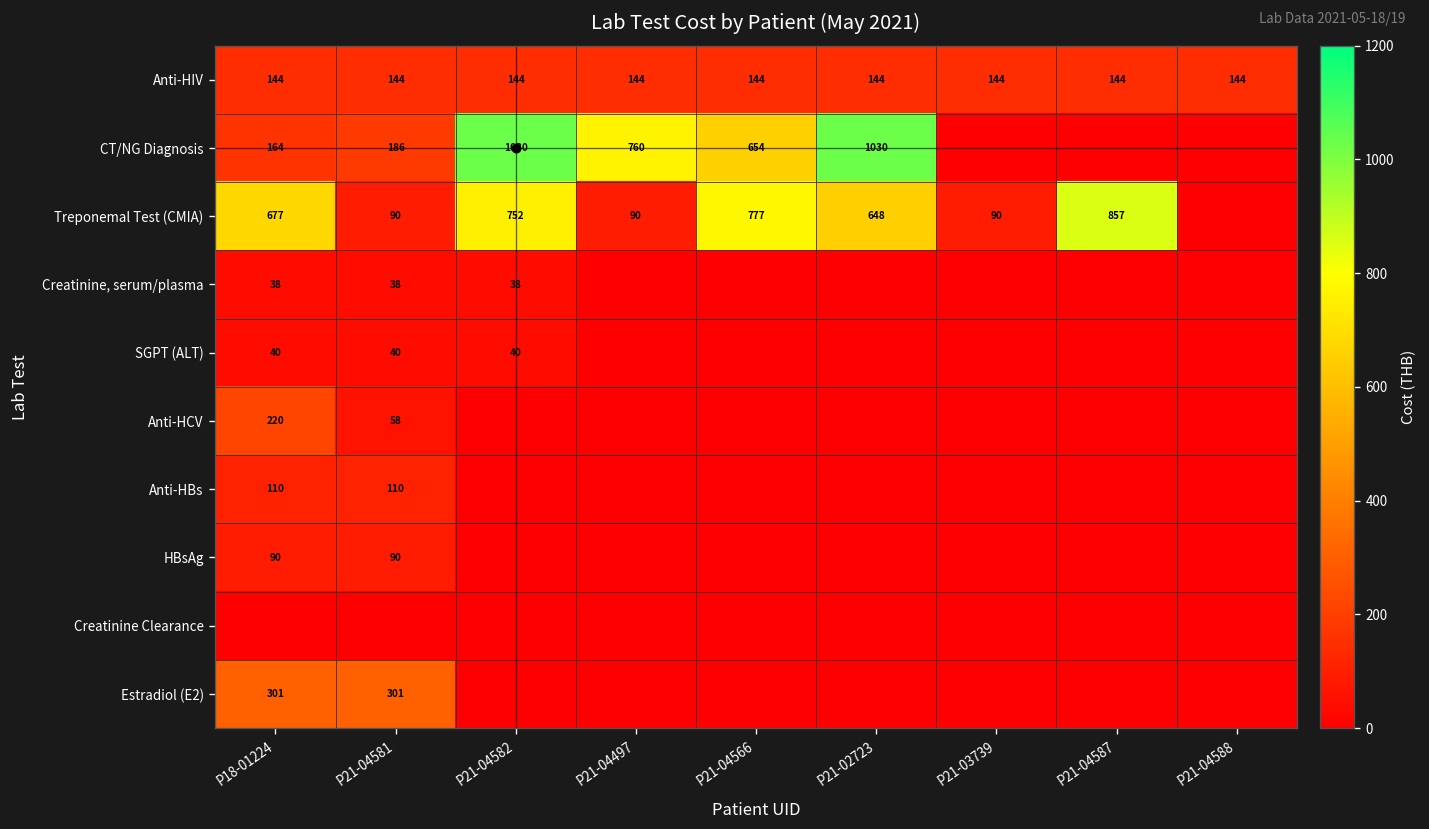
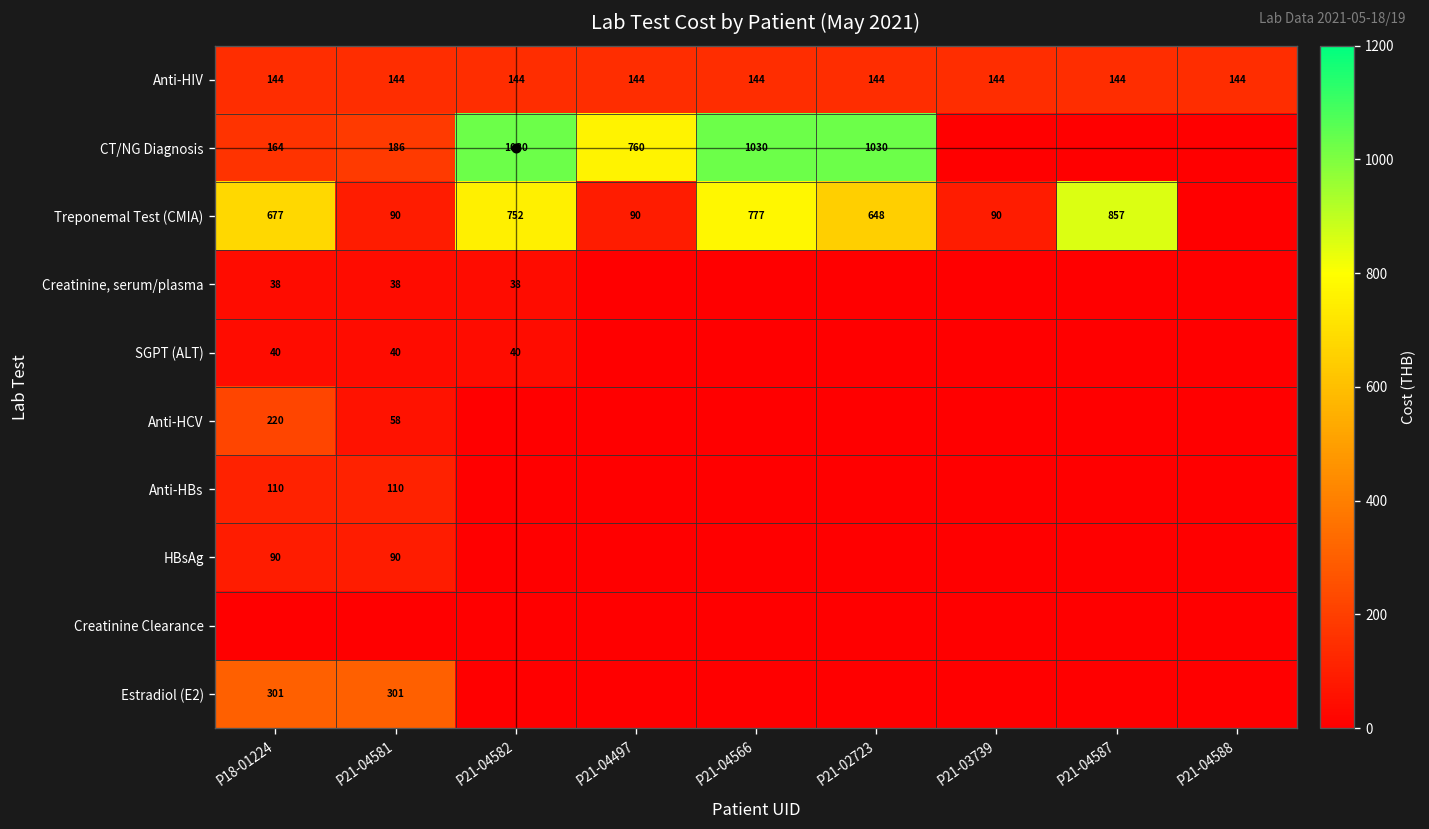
CT/NG Diagnosis, P21-04566: 654 -> 1030
